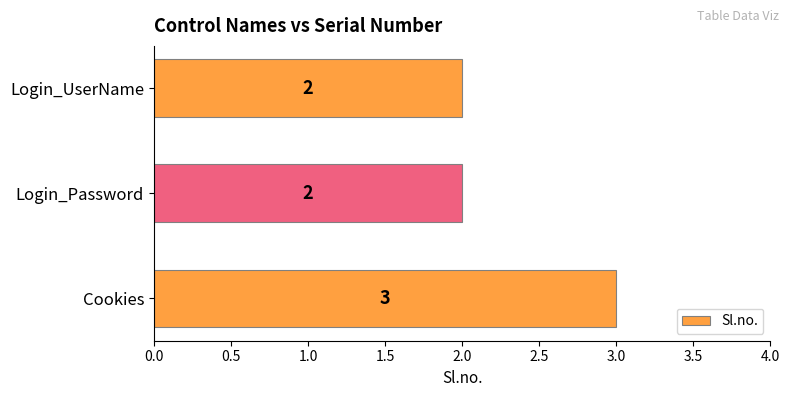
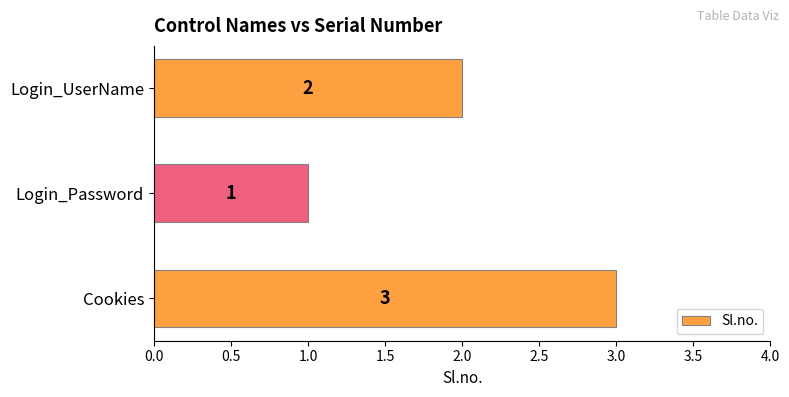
Login_Password: 2 -> 1
